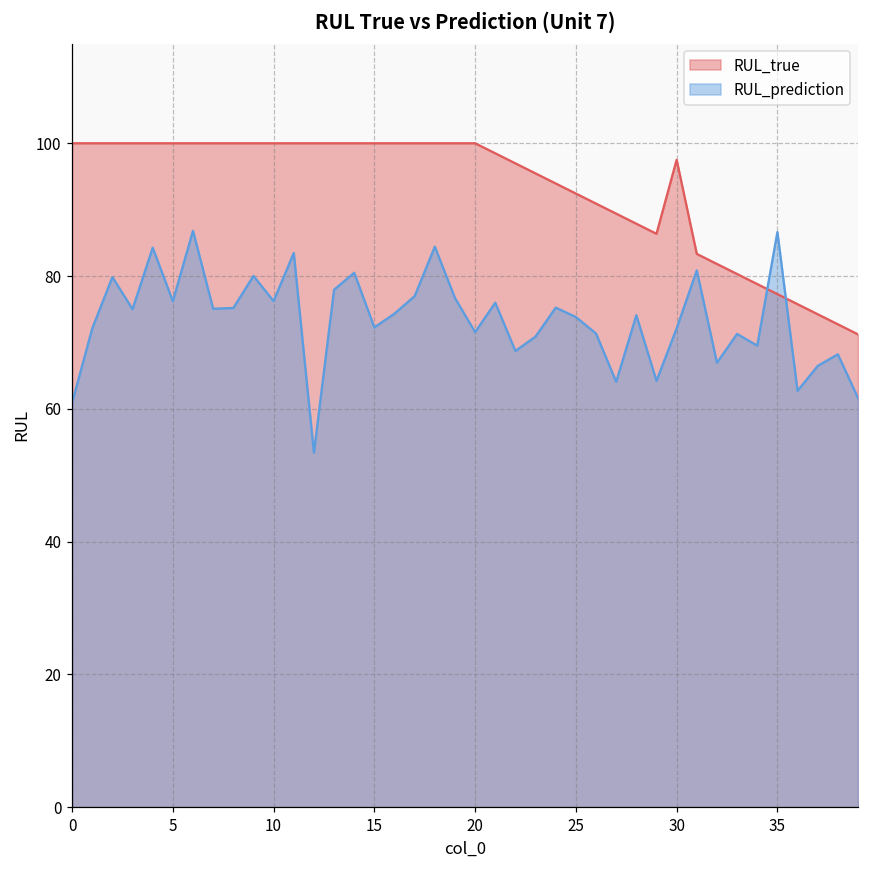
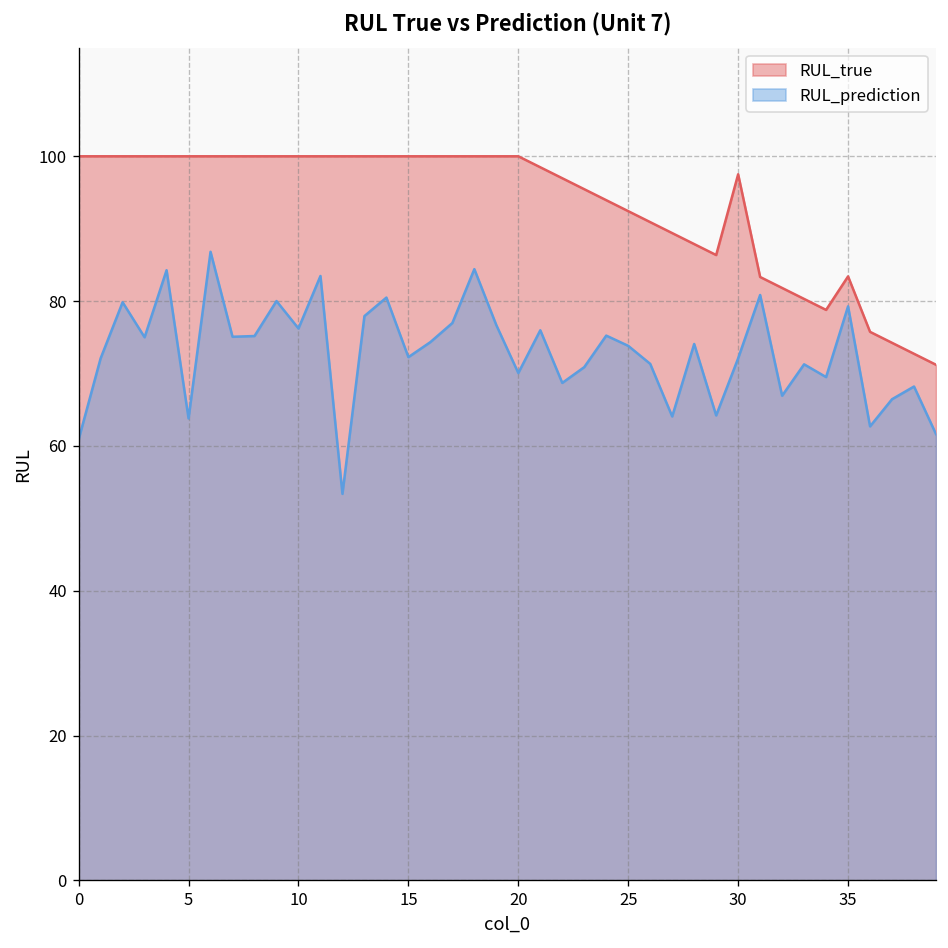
RUL_prediction, 5: 76 -> 64
RUL_prediction, 20: 72 -> 70
RUL_true, 35: 77 -> 83
RUL_prediction, 35: 87 -> 79
